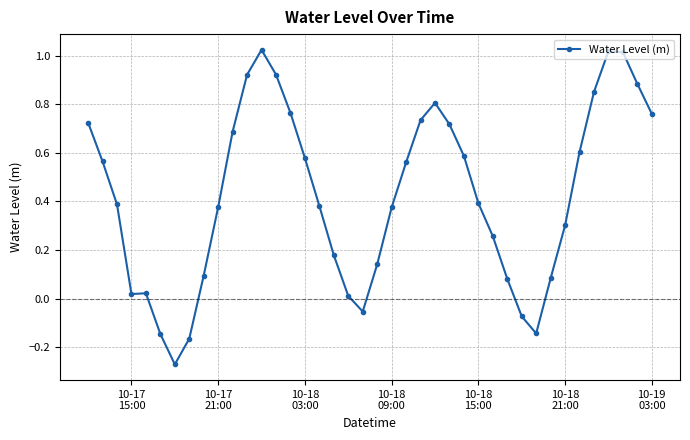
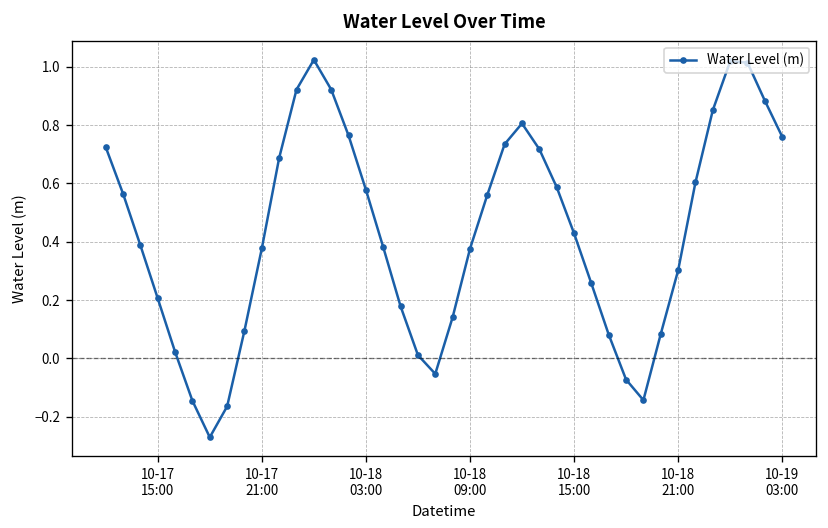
10-17 15:00: 0.02 -> 0.21
10-18 15:00: 0.39 -> 0.43
